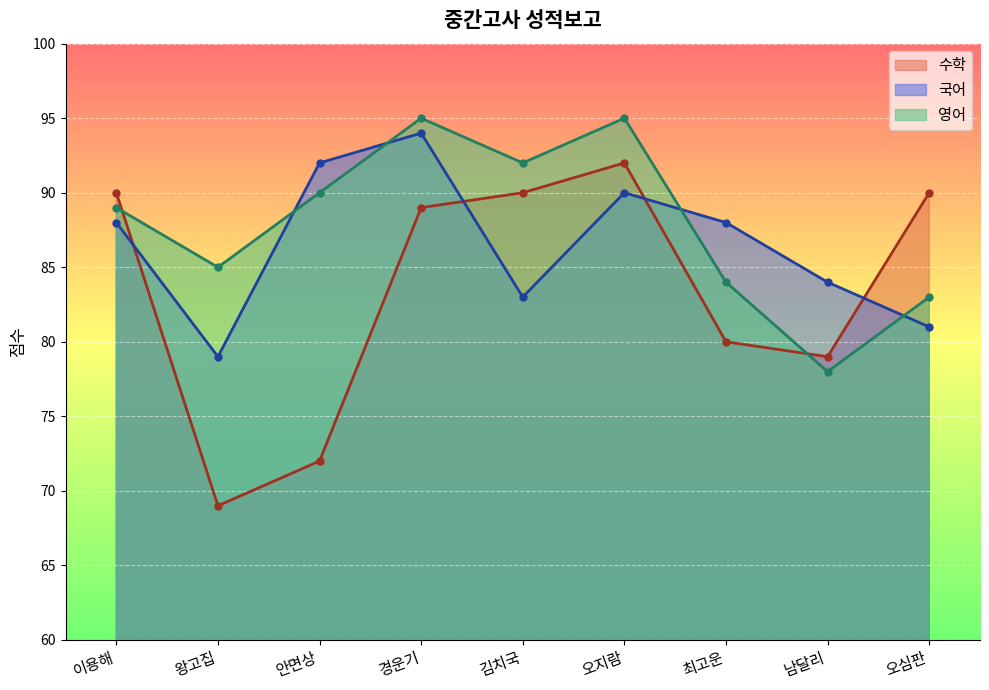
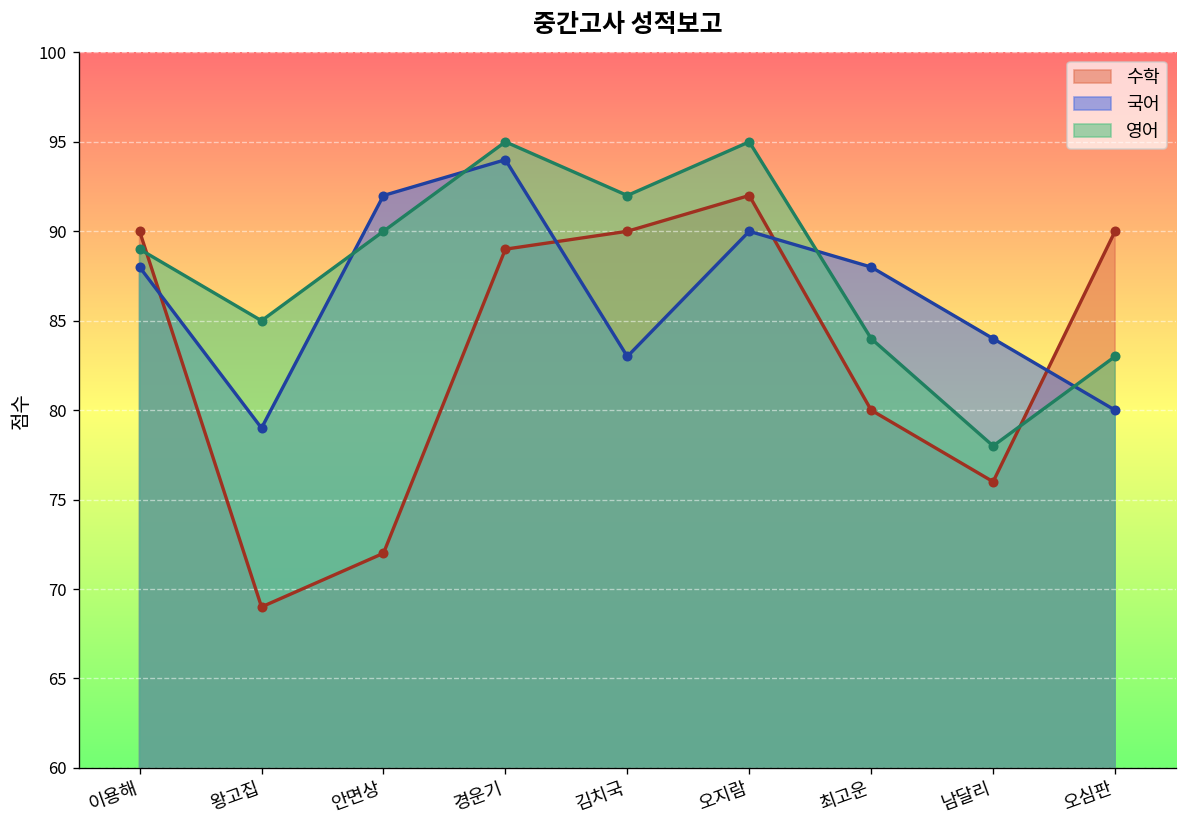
수학, 남달리: 79 -> 76
국어, 오심판: 81 -> 80
